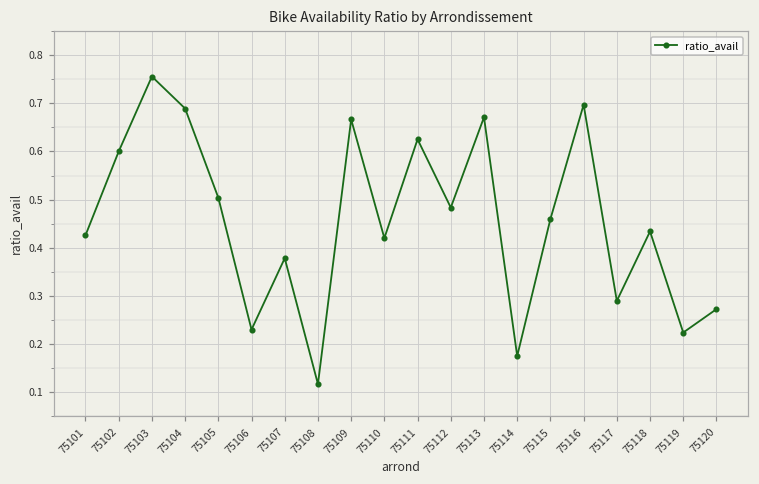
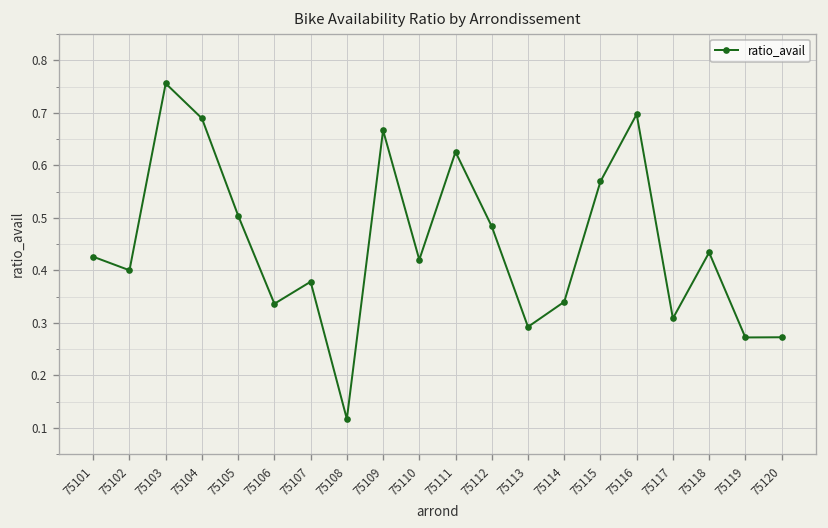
75102: 0.6 -> 0.4
75106: 0.23 -> 0.34
75113: 0.67 -> 0.29
75114: 0.17 -> 0.34
75115: 0.46 -> 0.57
75117: 0.29 -> 0.31
75119: 0.22 -> 0.27
